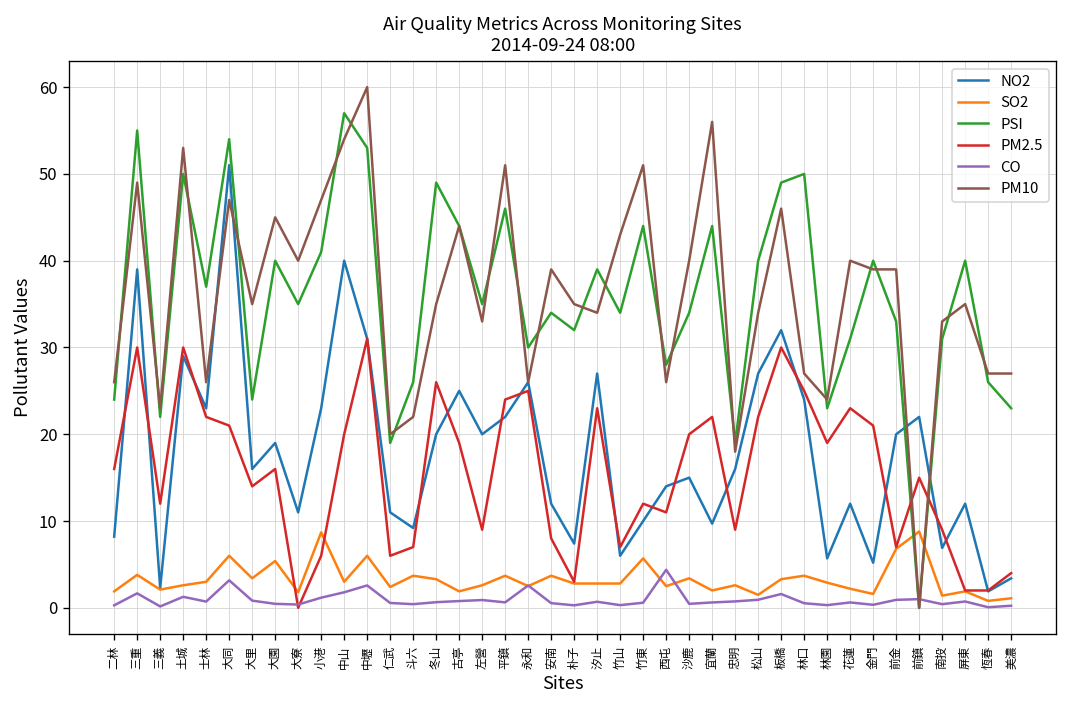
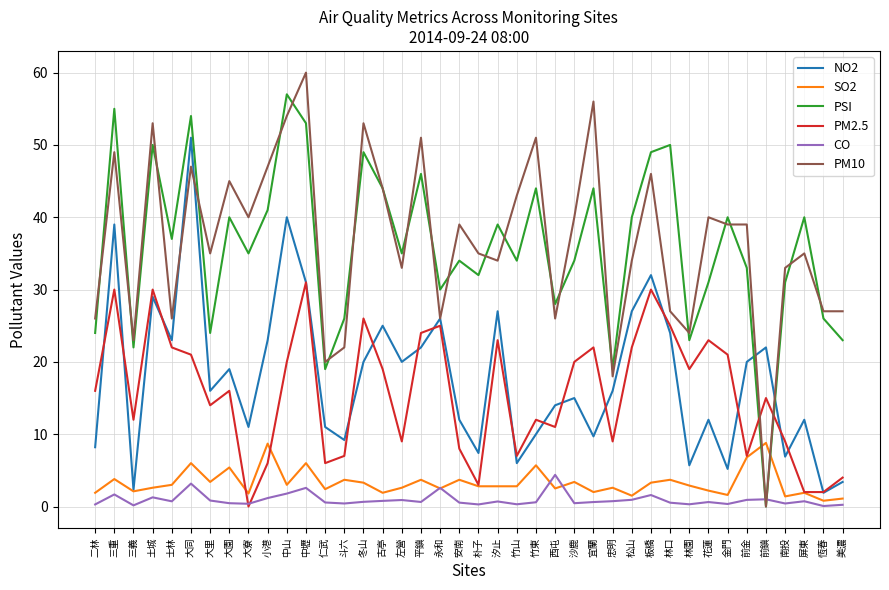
PM10, 冬山: 35 -> 53
